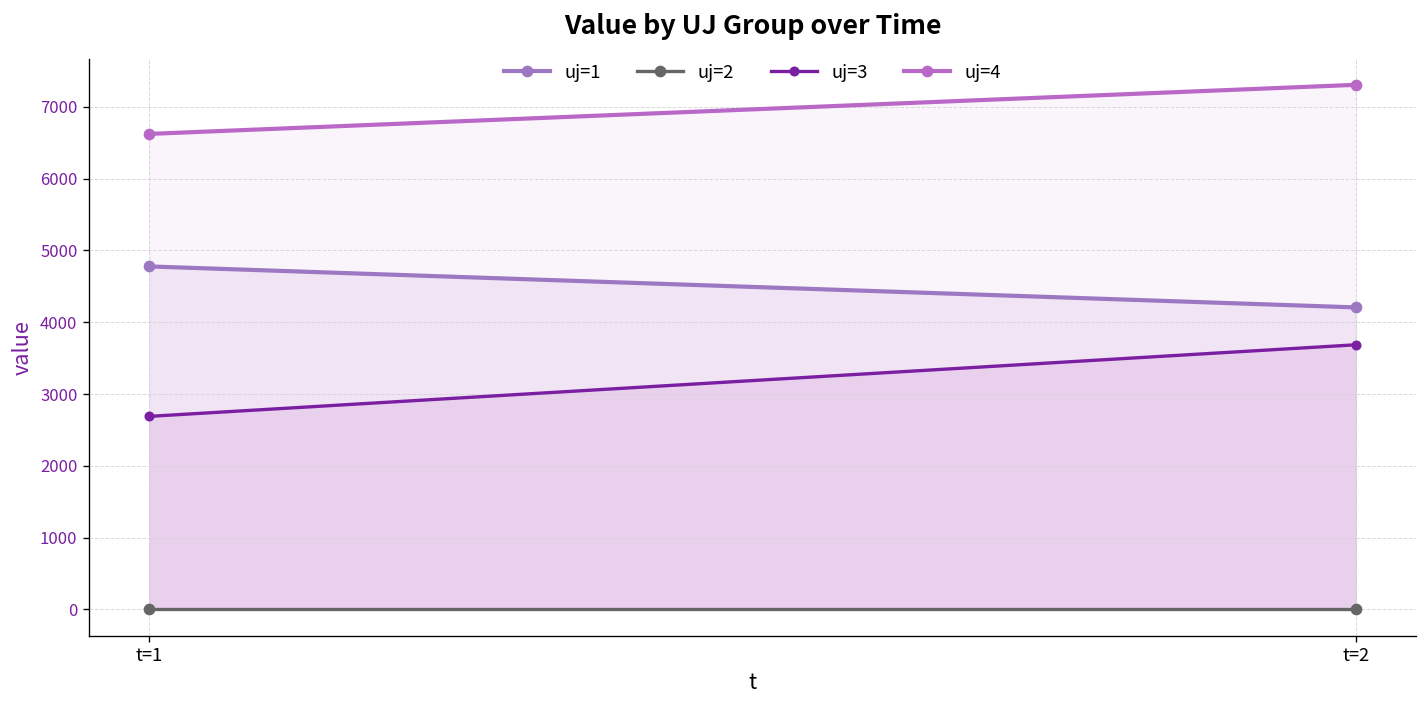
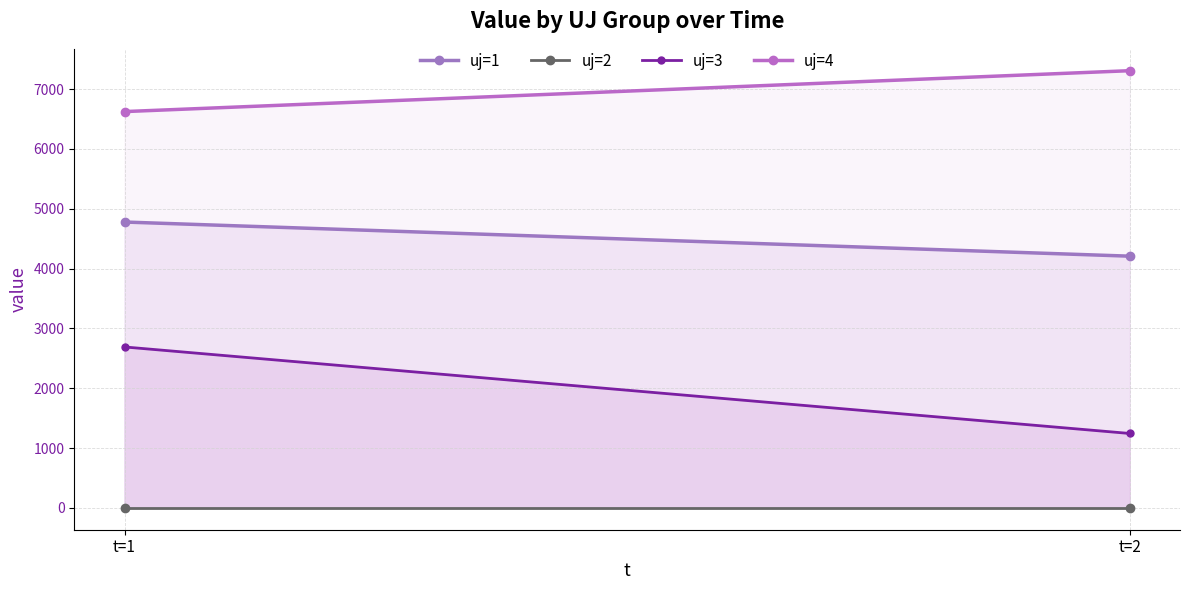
uj=3, t=2: 3700 -> 1200
